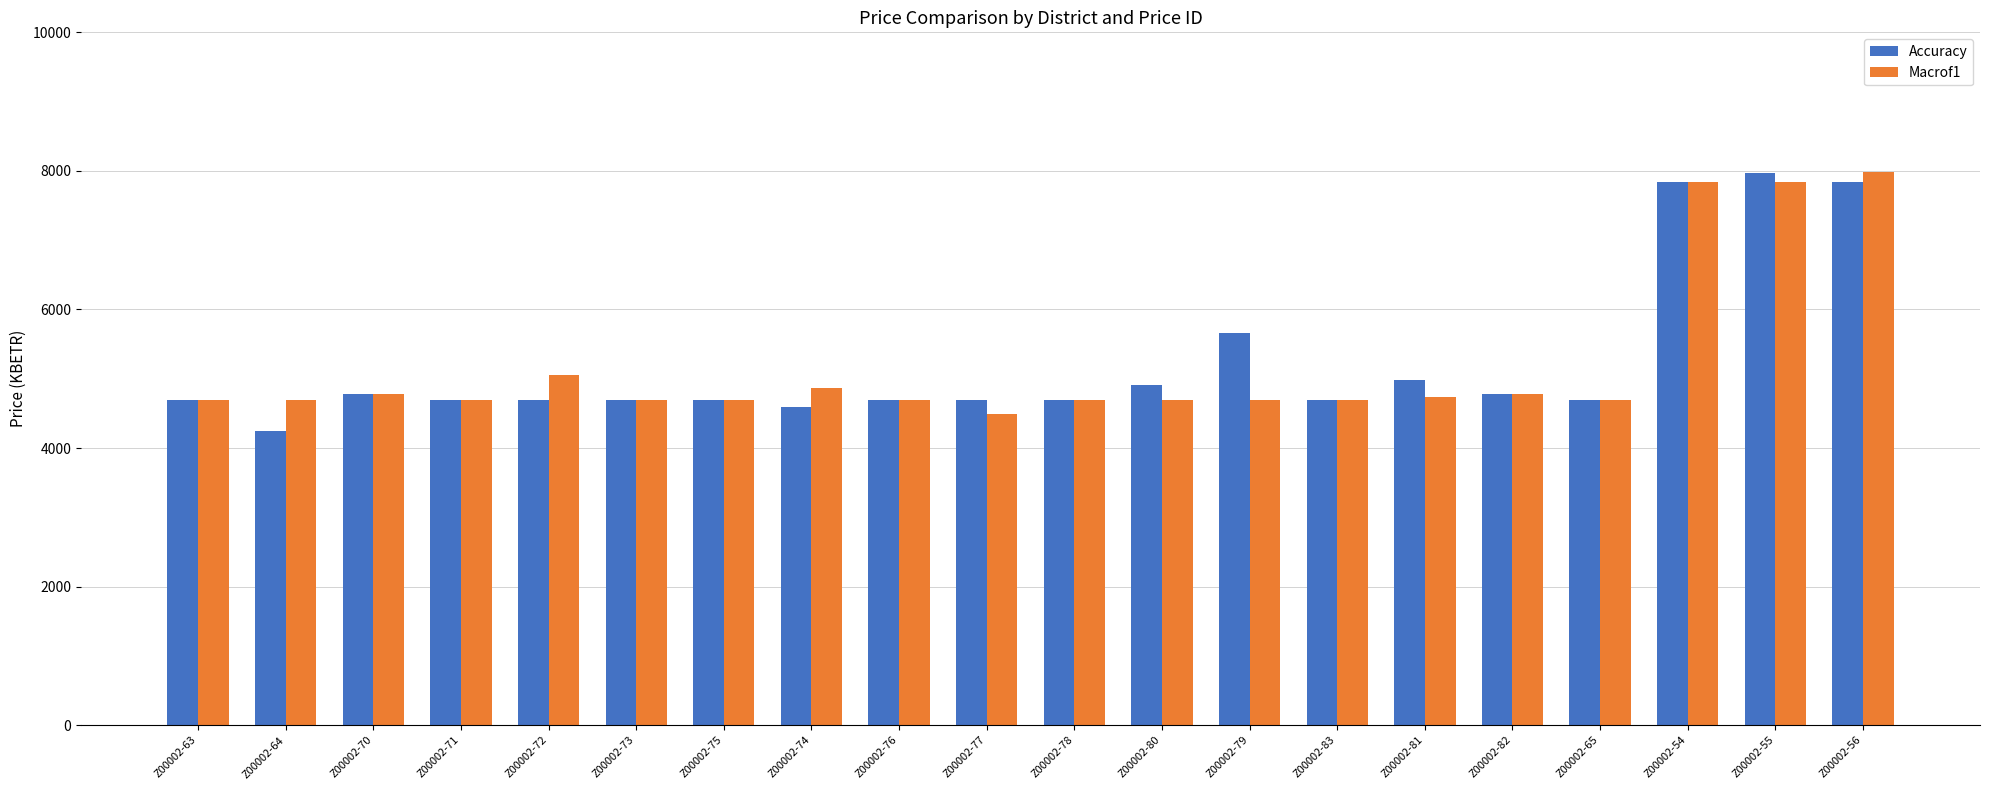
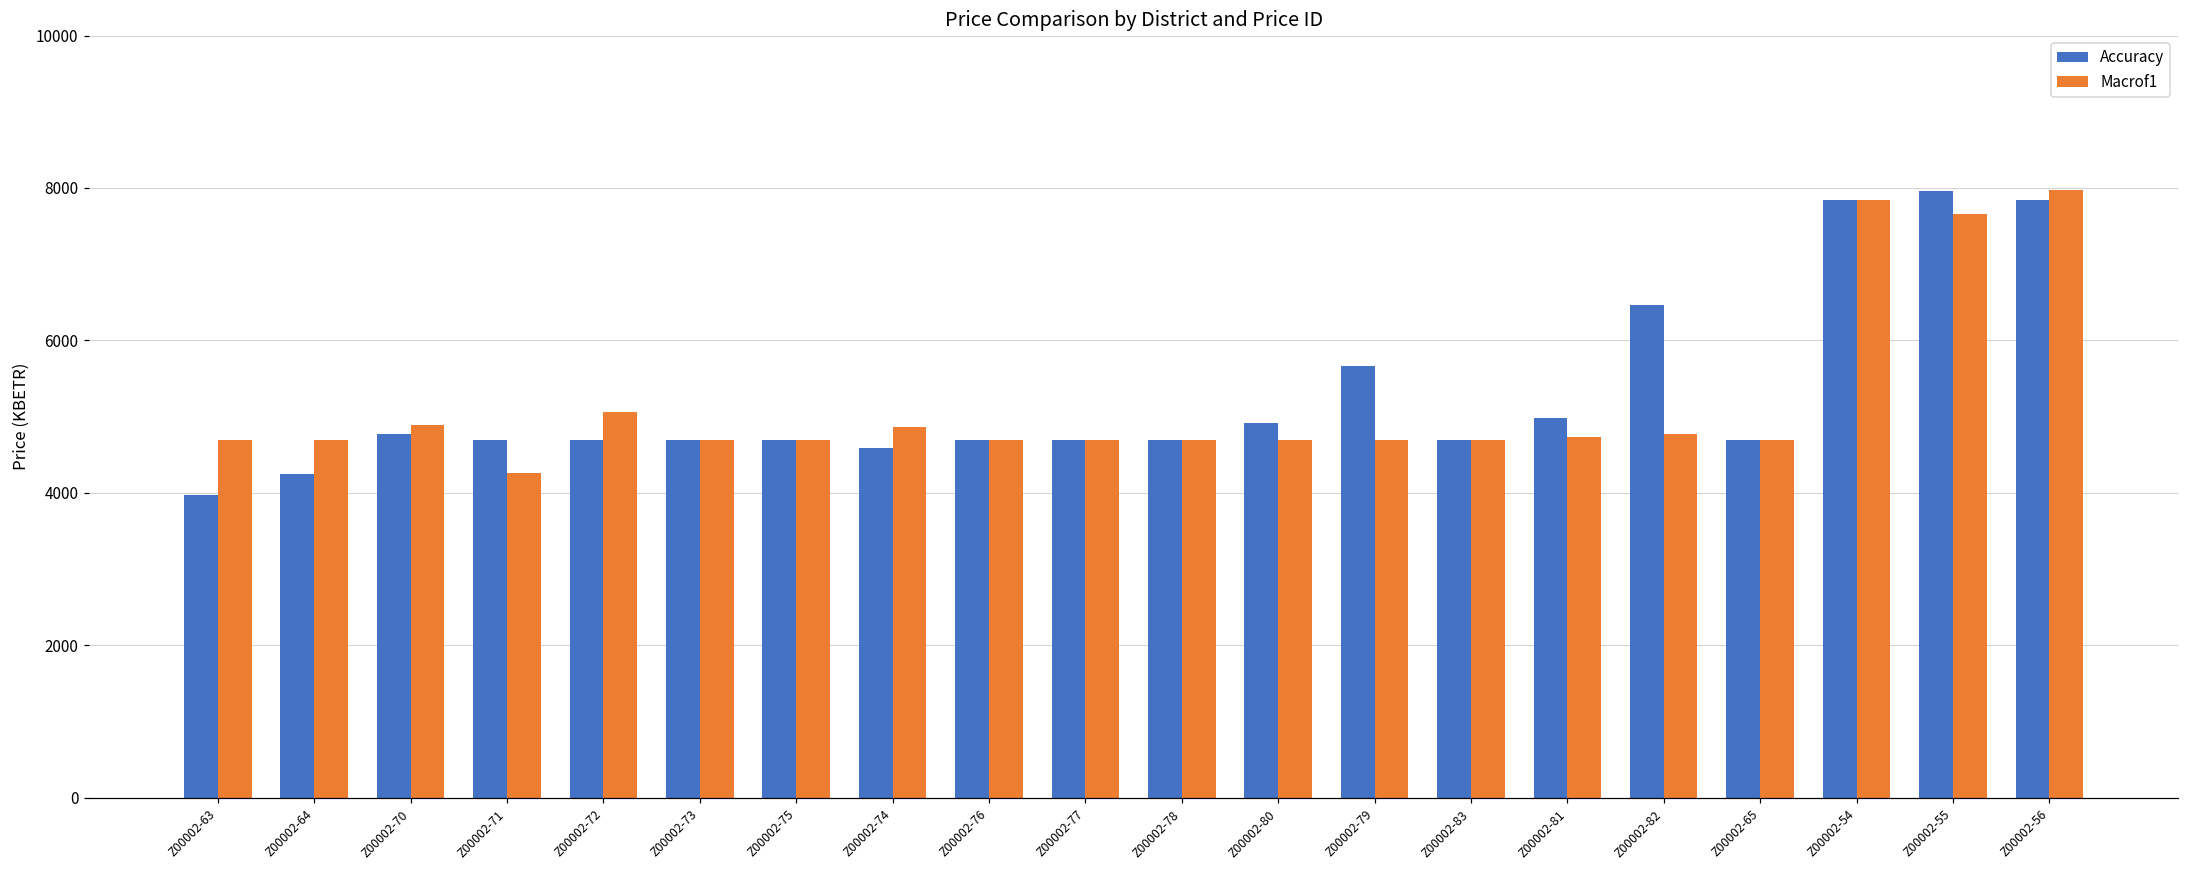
Accuracy, Z00002-63: 4700 -> 4000
Macrof1, Z00002-70: 4800 -> 4900
Macrof1, Z00002-71: 4700 -> 4300
Macrof1, Z00002-77: 4500 -> 4700
Accuracy, Z00002-82: 4800 -> 6500
Macrof1, Z00002-55: 7800 -> 7700
